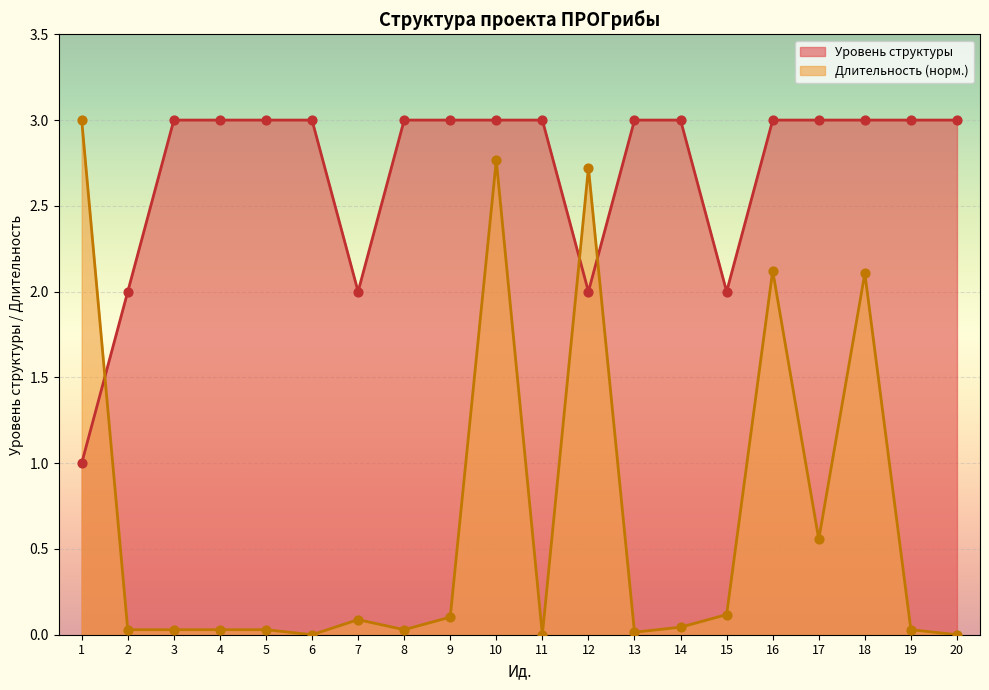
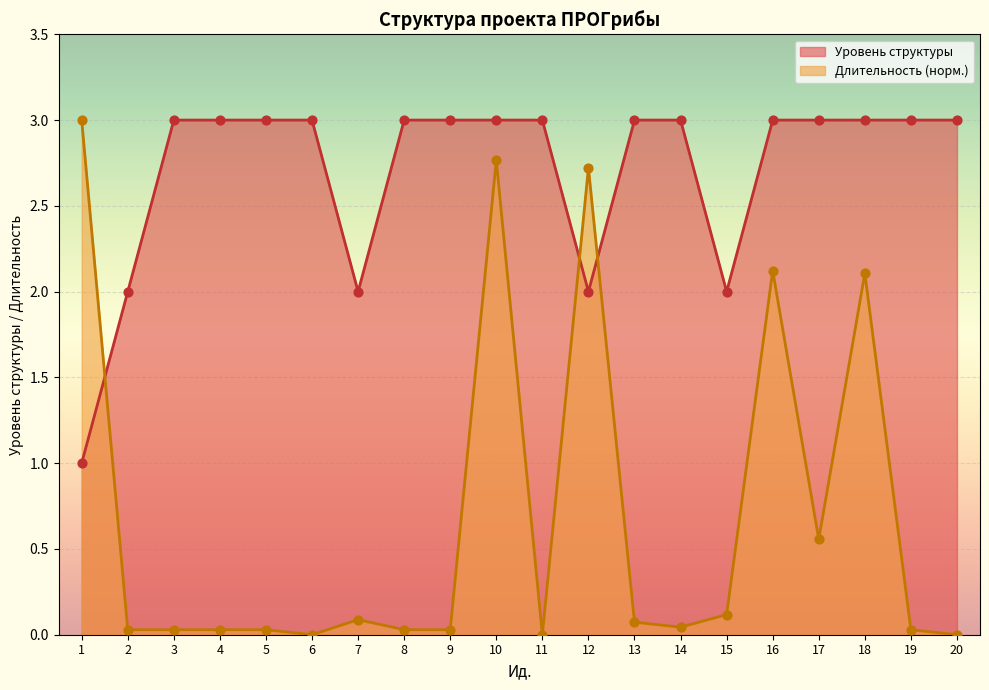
Длительность (норм.), 9: 0.10 -> 0.03
Длительность (норм.), 13: 0.01 -> 0.07
